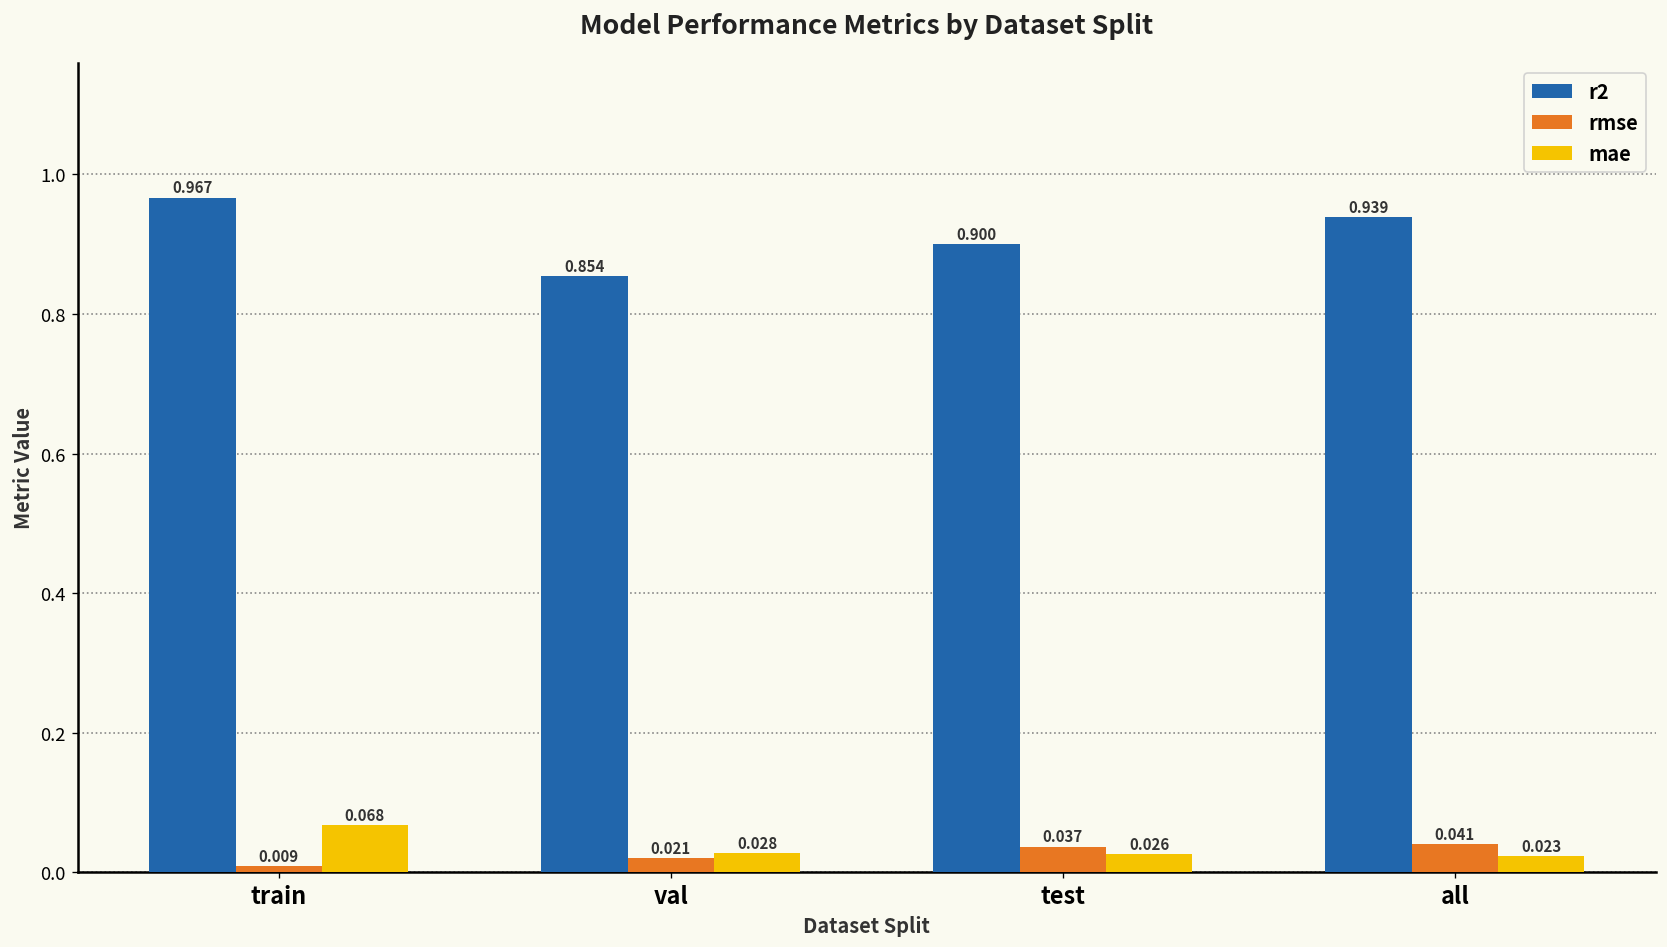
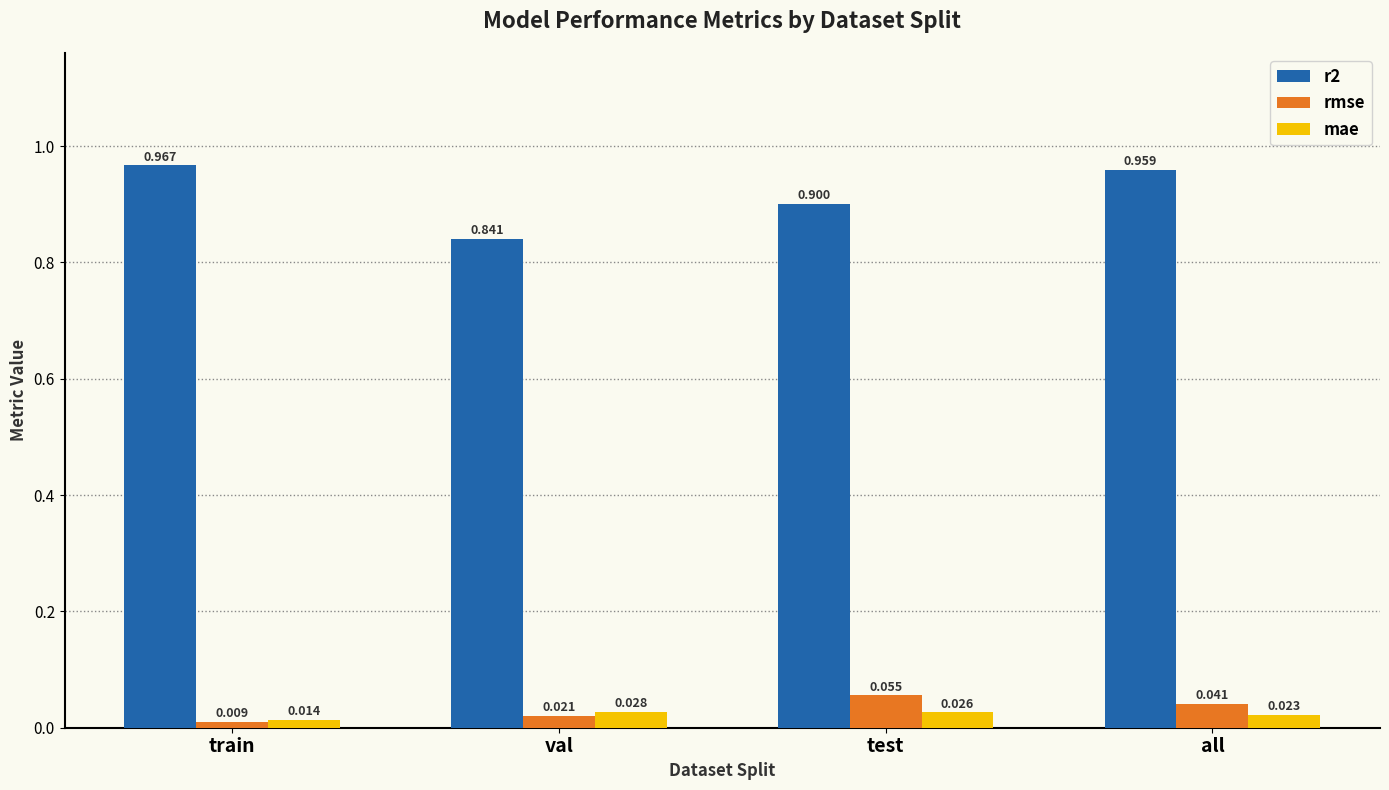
mae, train: 0.068 -> 0.014
r2, val: 0.854 -> 0.841
rmse, test: 0.037 -> 0.055
r2, all: 0.939 -> 0.959
